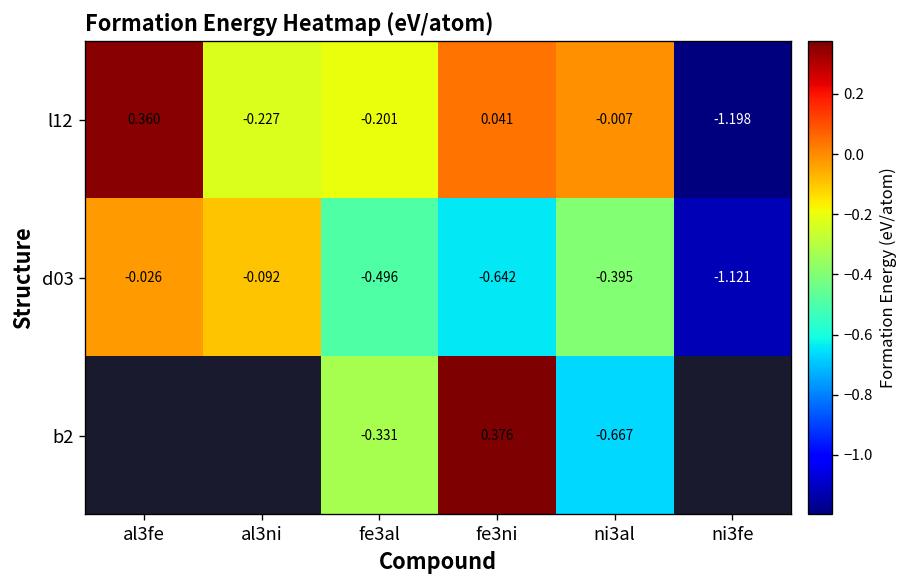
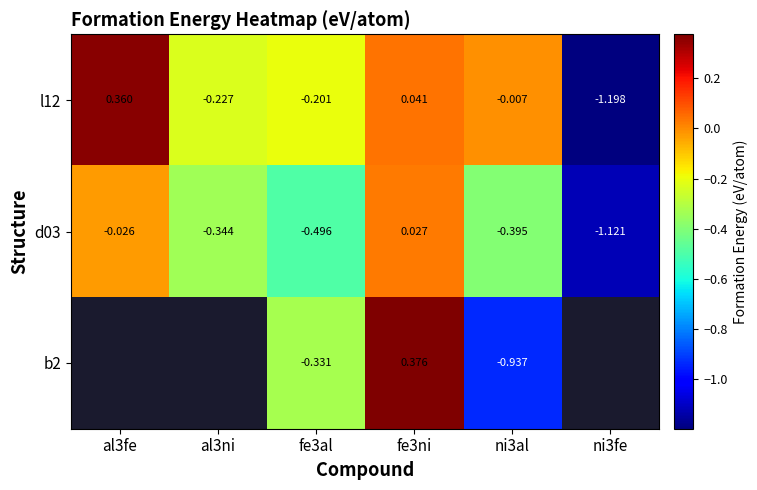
d03, al3ni: -0.092 -> -0.344
d03, fe3ni: -0.642 -> 0.027
b2, ni3al: -0.667 -> -0.937
